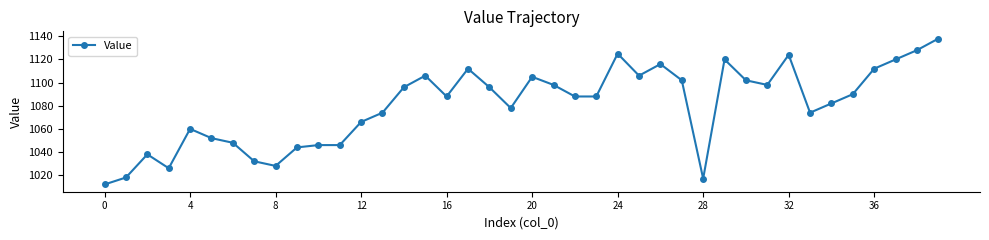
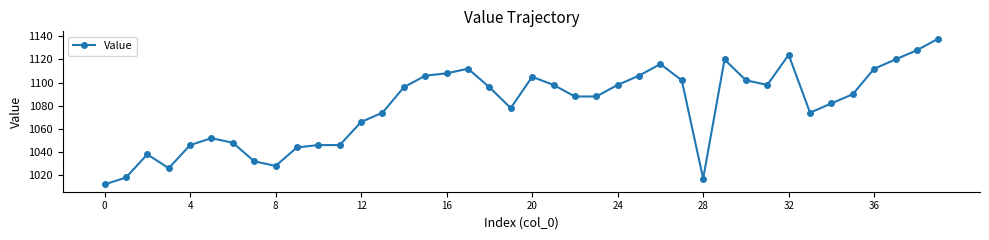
4: 1060 -> 1046
16: 1088 -> 1108
24: 1125 -> 1098
